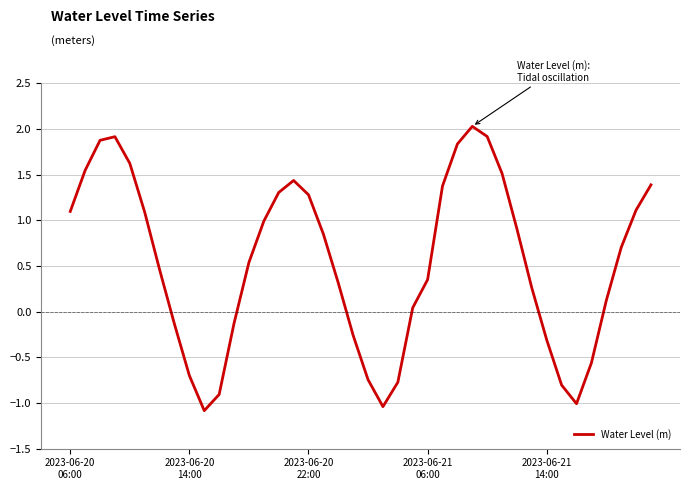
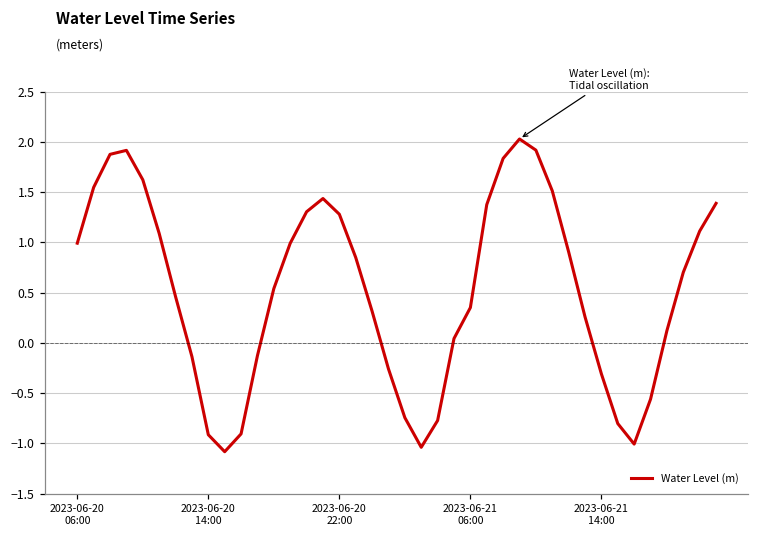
2023-06-20 06:00: 1.1 -> 1.0
2023-06-20 14:00: -0.7 -> -0.9
